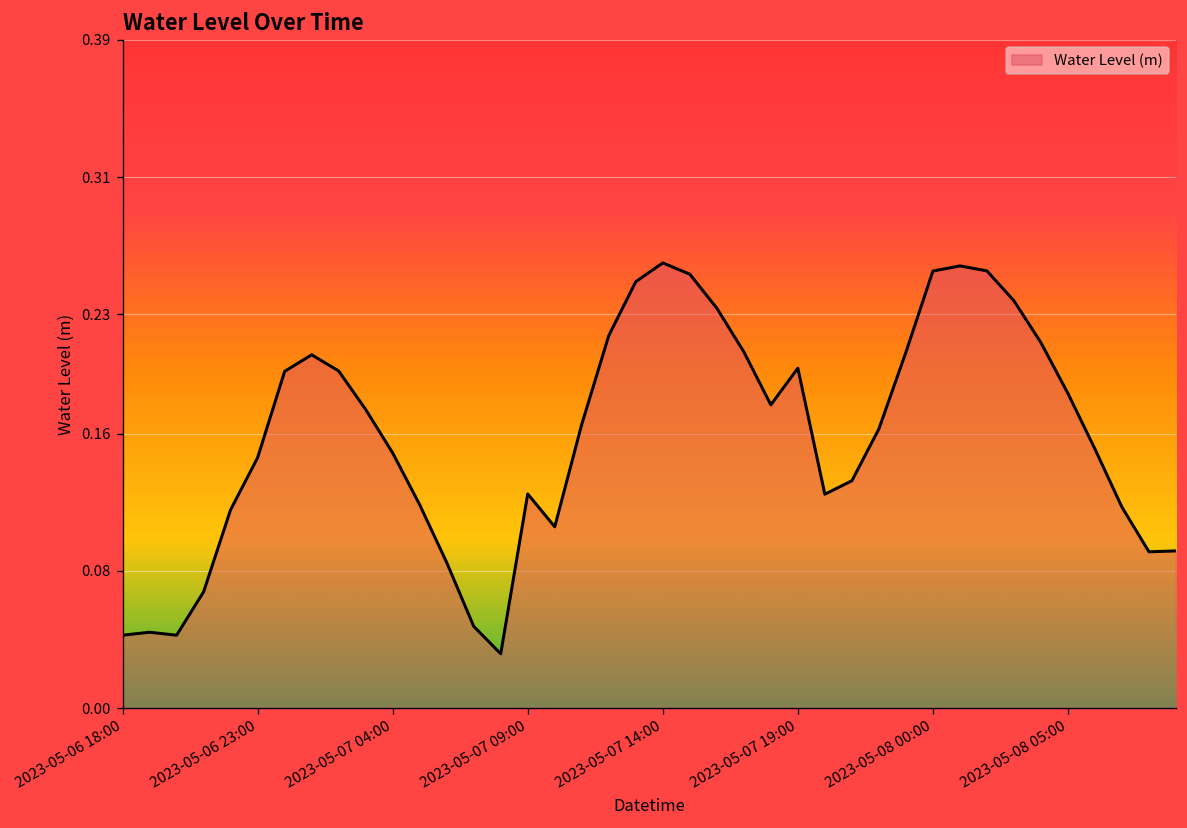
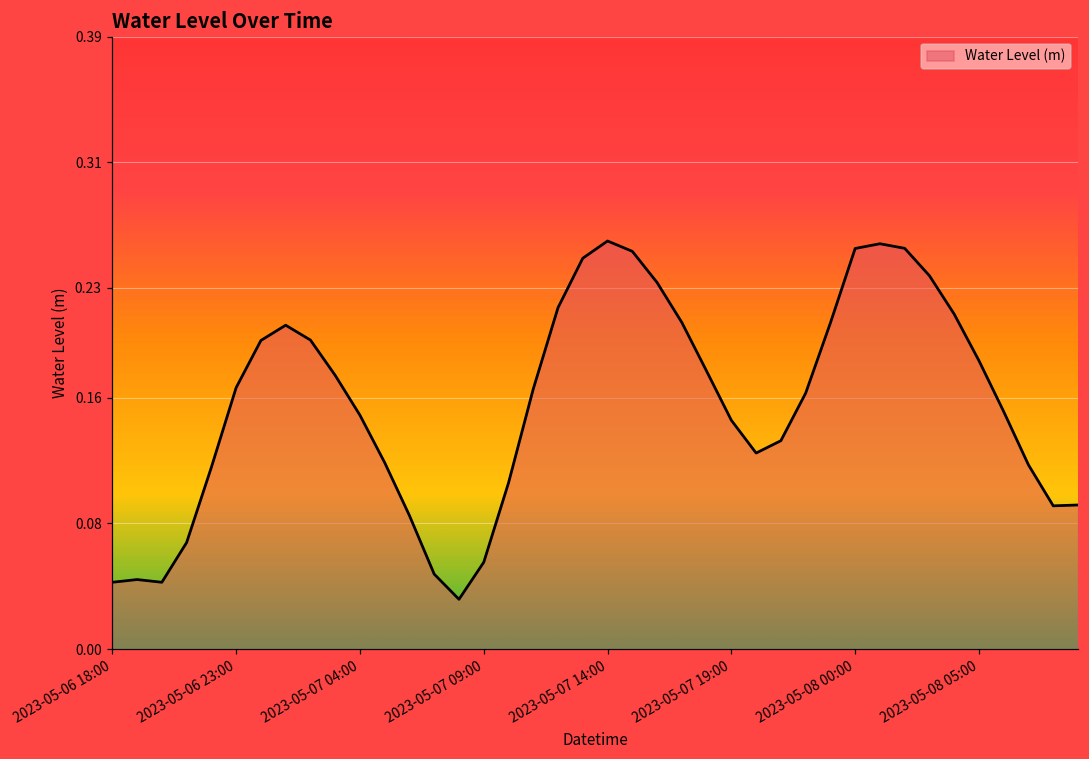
2023-05-06 23:00: 0.146 -> 0.166
2023-05-07 09:00: 0.125 -> 0.055
2023-05-07 19:00: 0.198 -> 0.146
